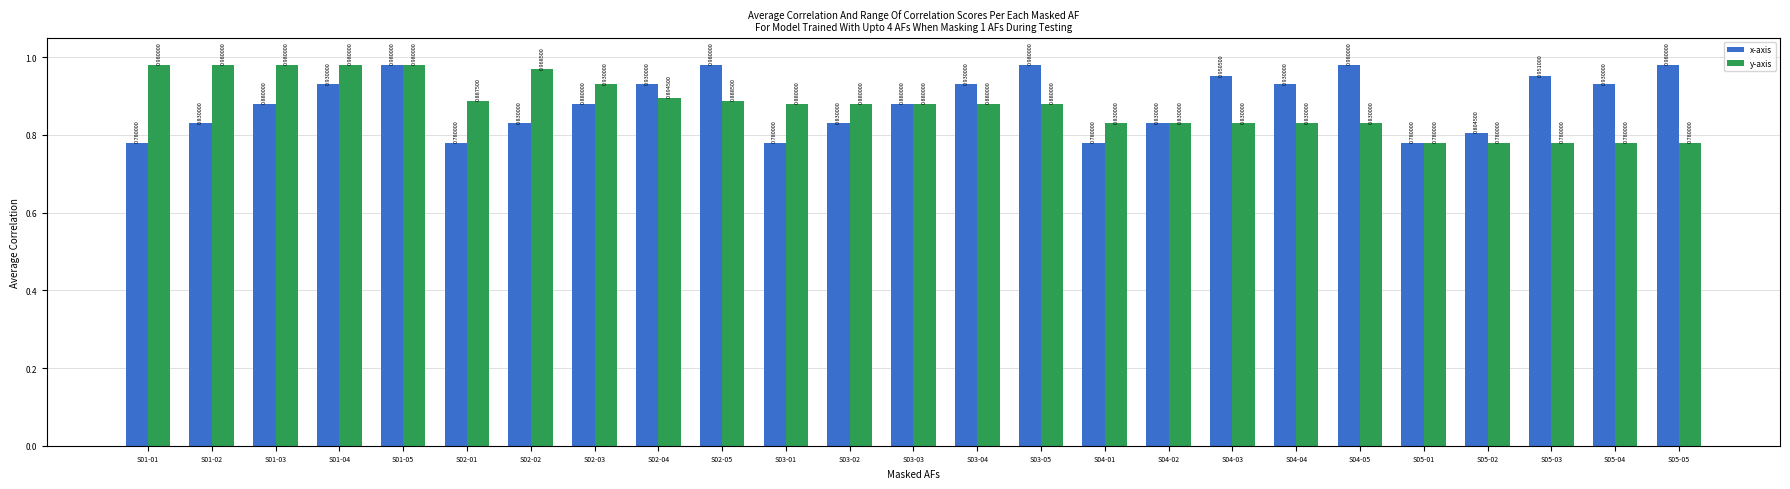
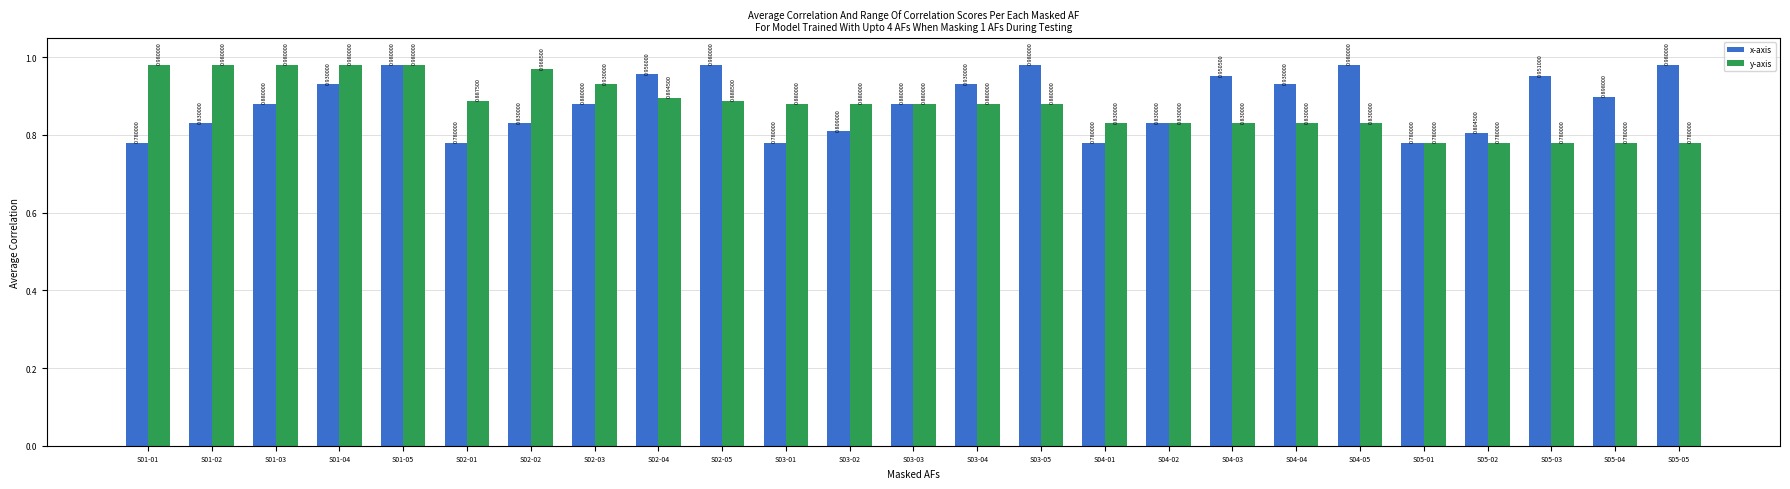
x-axis, S02-04: 0.930000 -> 0.956000
x-axis, S03-02: 0.830000 -> 0.809000
x-axis, S05-04: 0.930000 -> 0.898000
